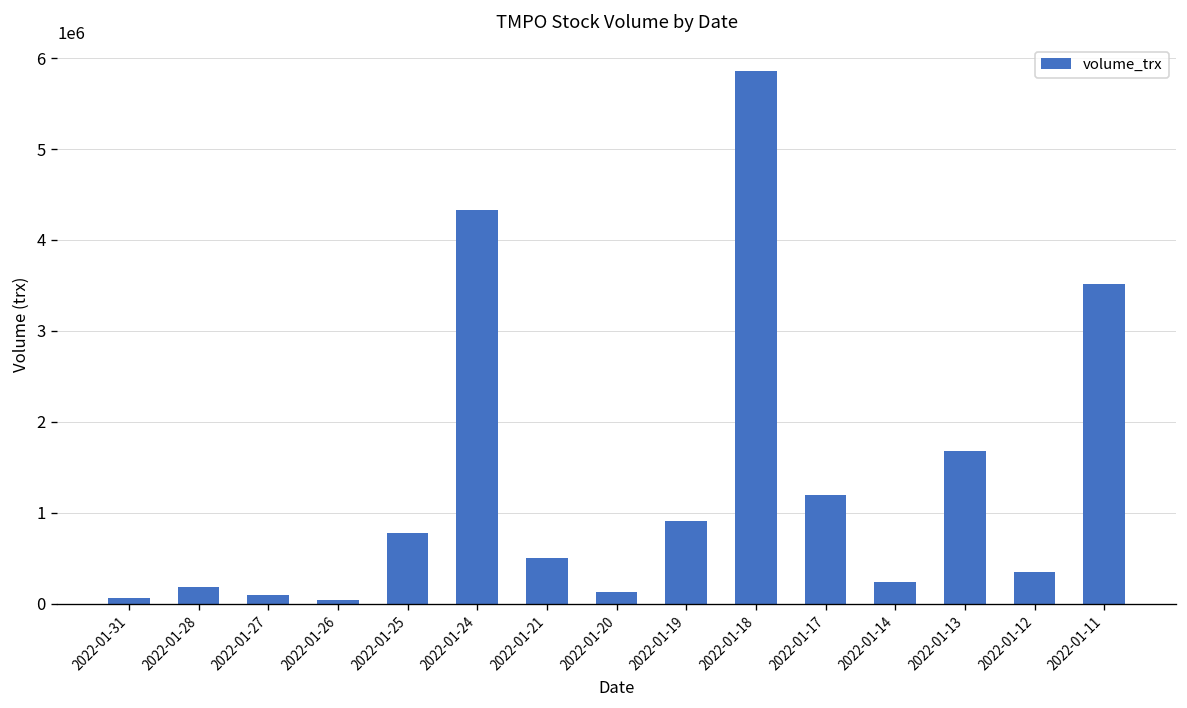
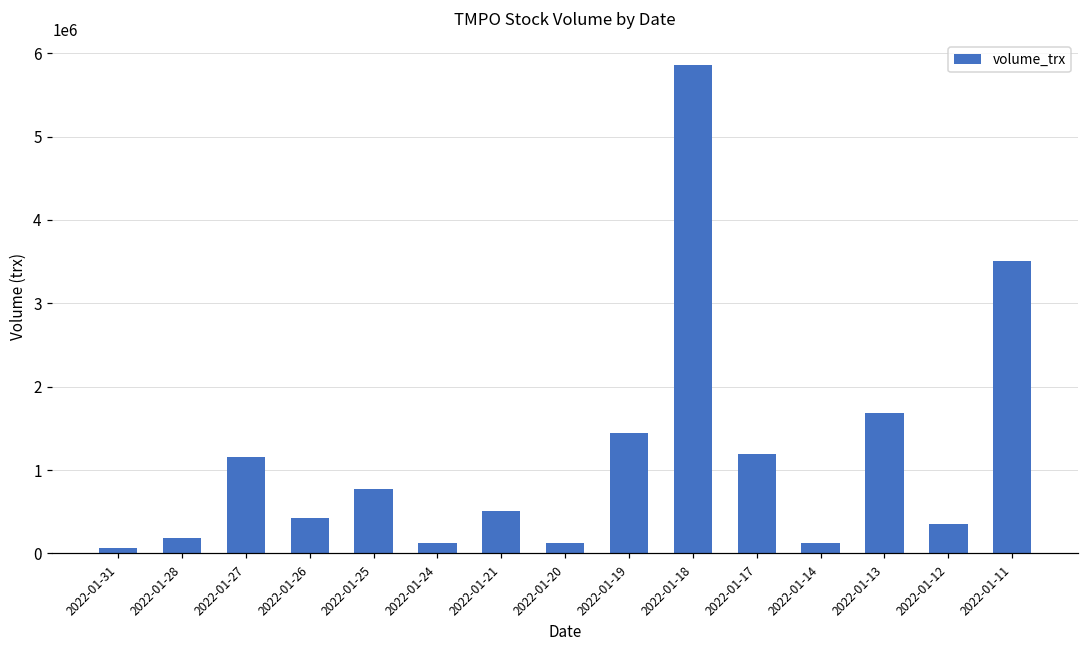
2022-01-27: 100000 -> 1200000
2022-01-26: 0 -> 400000
2022-01-24: 4300000 -> 100000
2022-01-19: 900000 -> 1400000
2022-01-14: 200000 -> 100000
